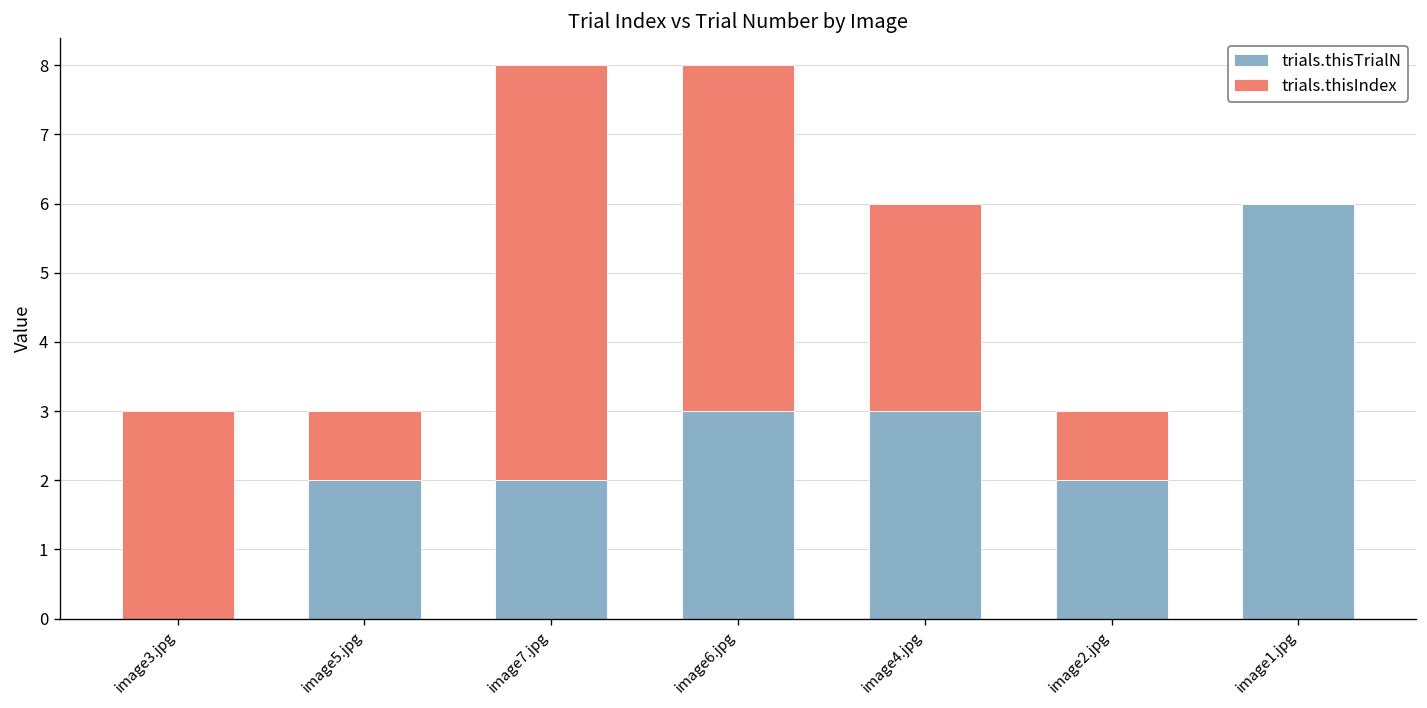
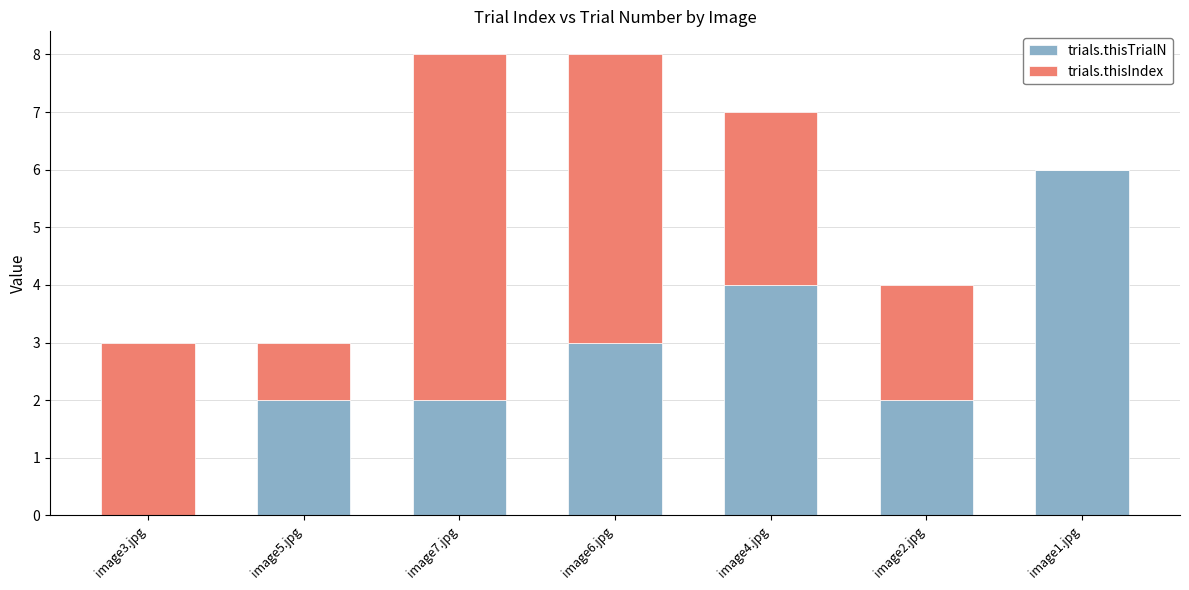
trials.thisTrialN, image4.jpg: 3 -> 4
trials.thisIndex, image2.jpg: 1 -> 2
